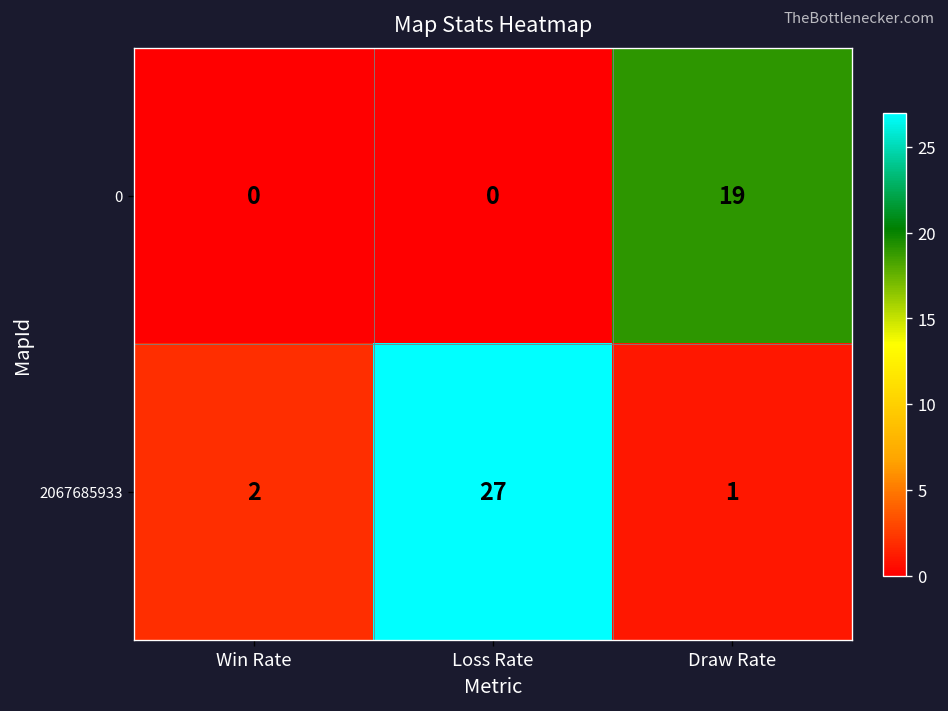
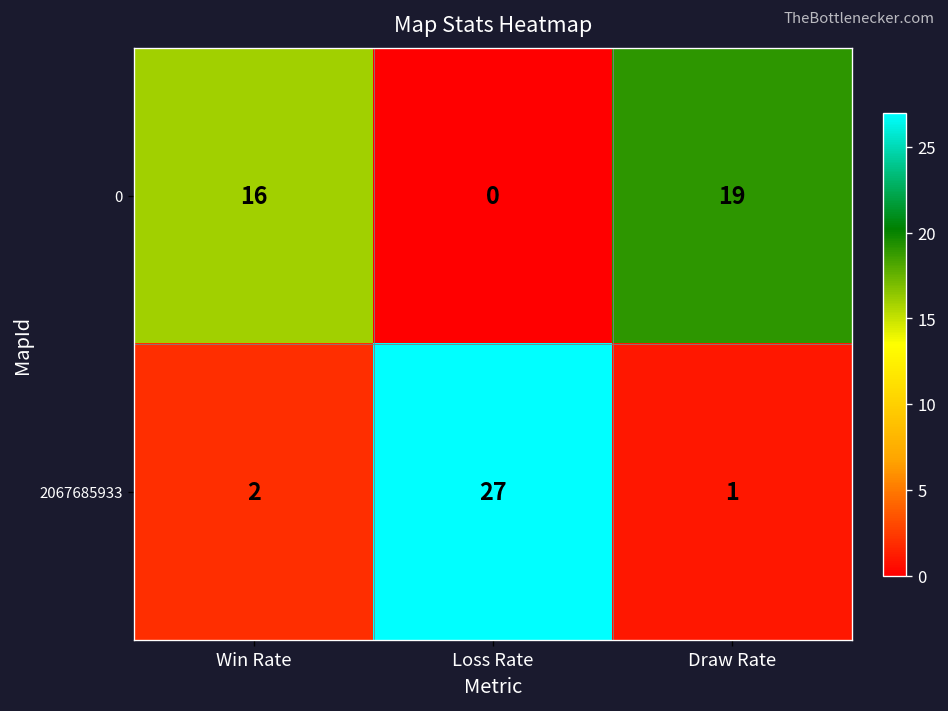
0, Win Rate: 0 -> 16
